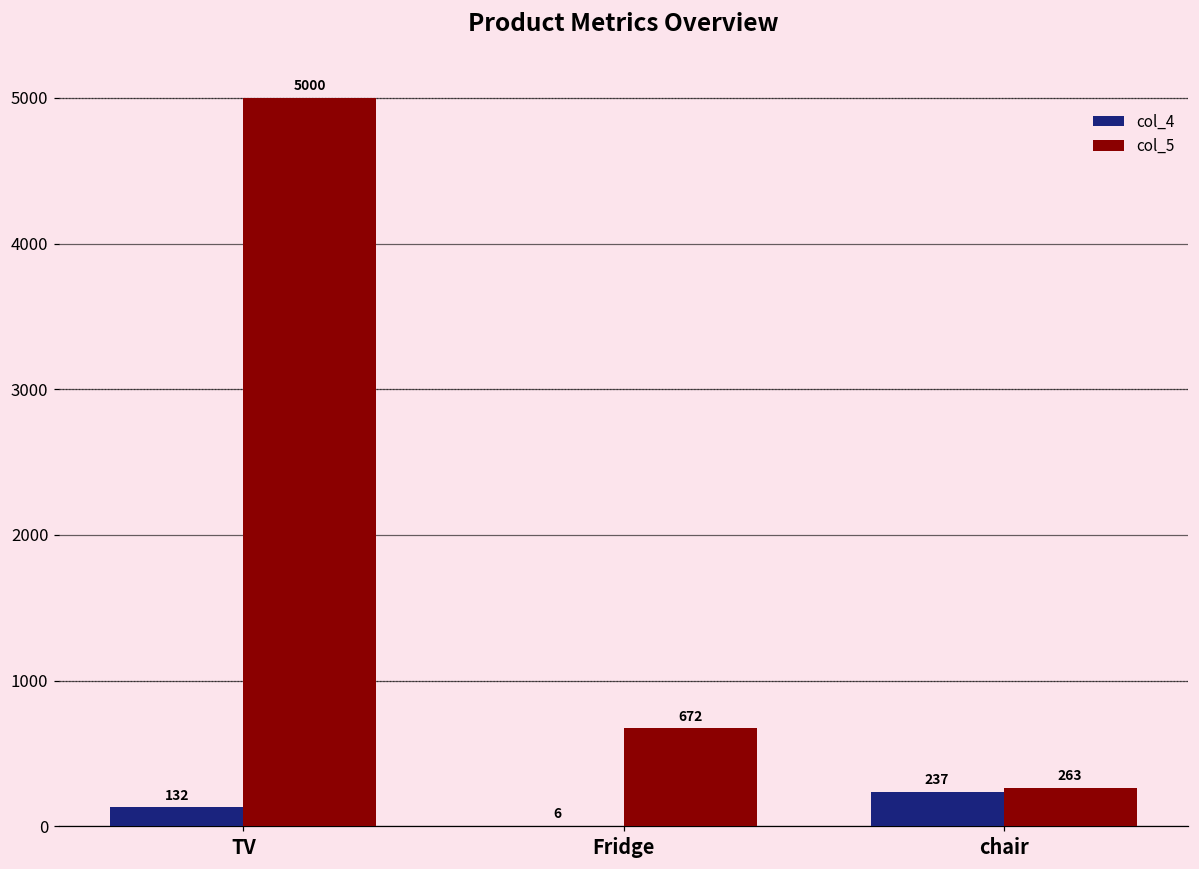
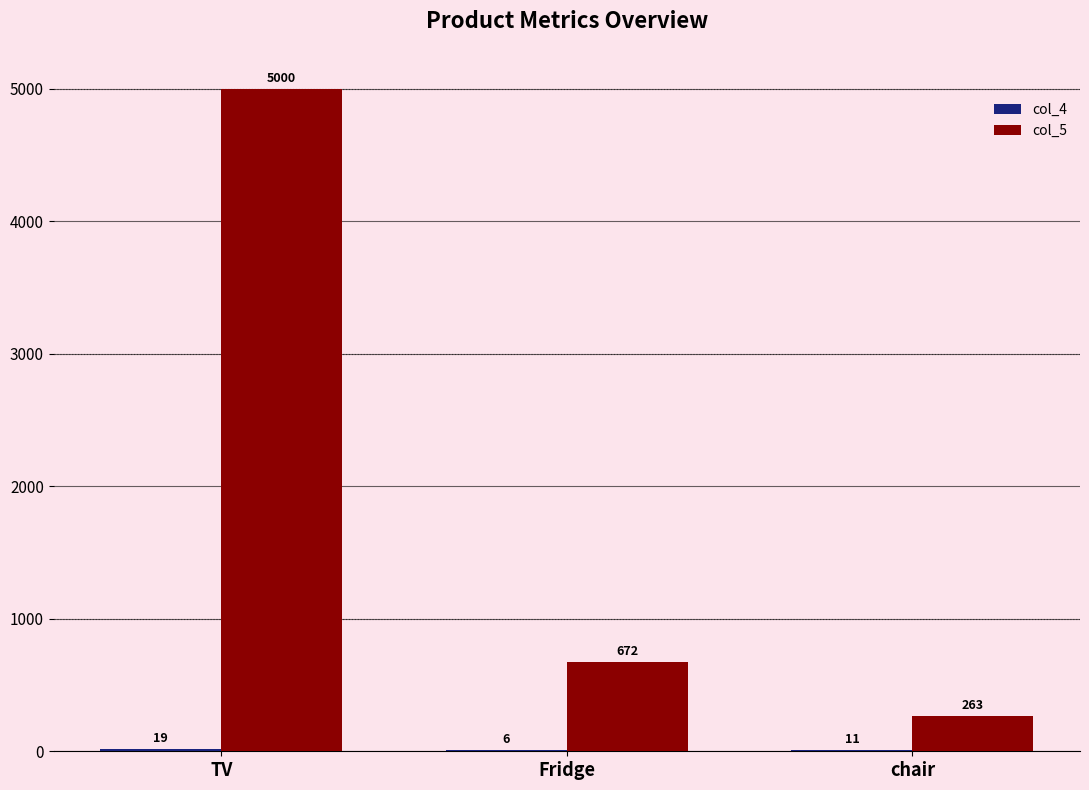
col_4, TV: 132 -> 19
col_4, chair: 237 -> 11
